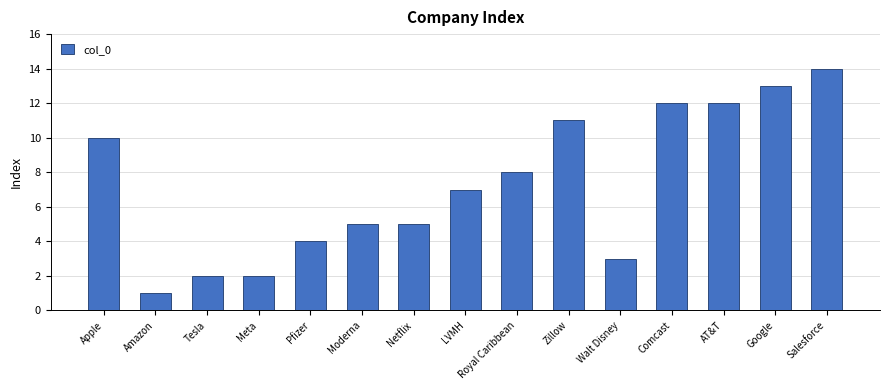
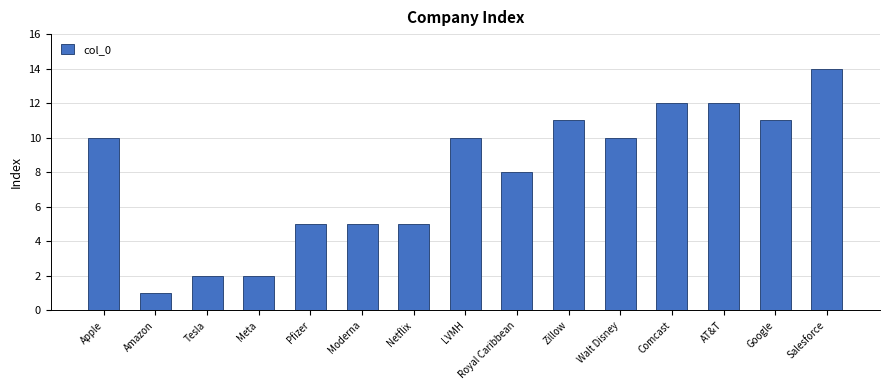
Pfizer: 4 -> 5
LVMH: 7 -> 10
Walt Disney: 3 -> 10
Google: 13 -> 11
